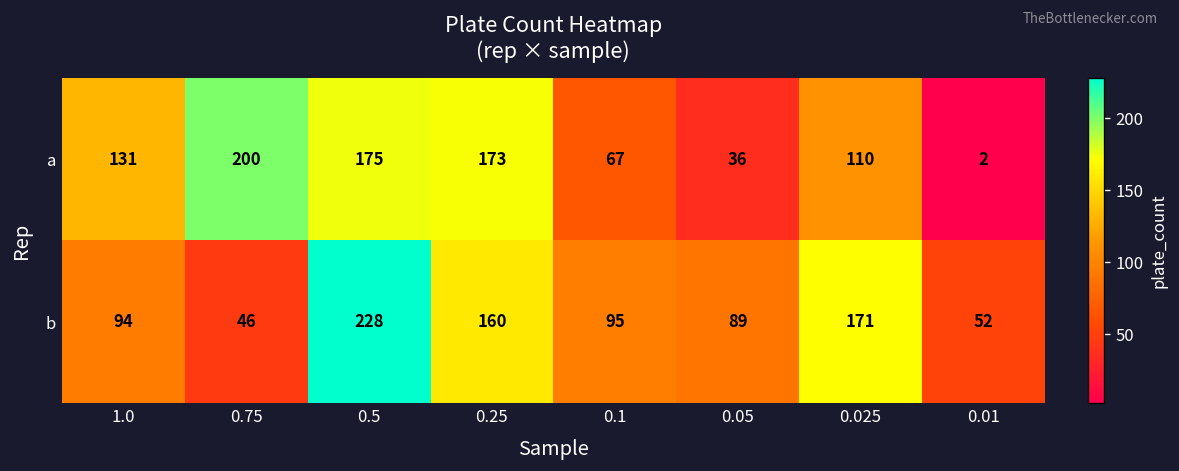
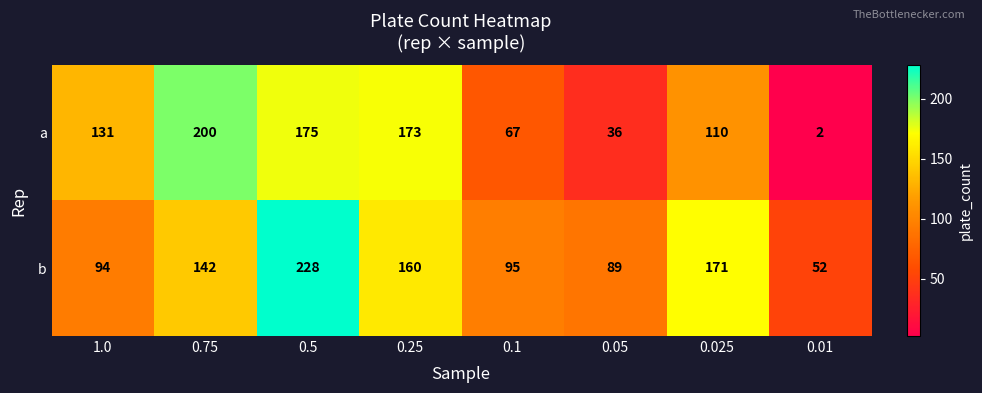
b, 0.75: 46 -> 142
